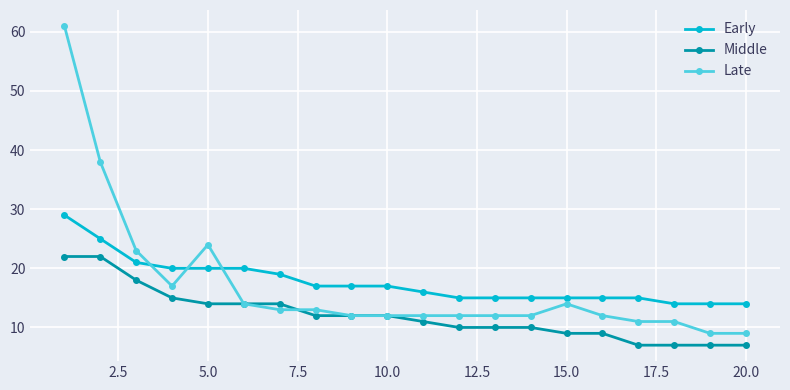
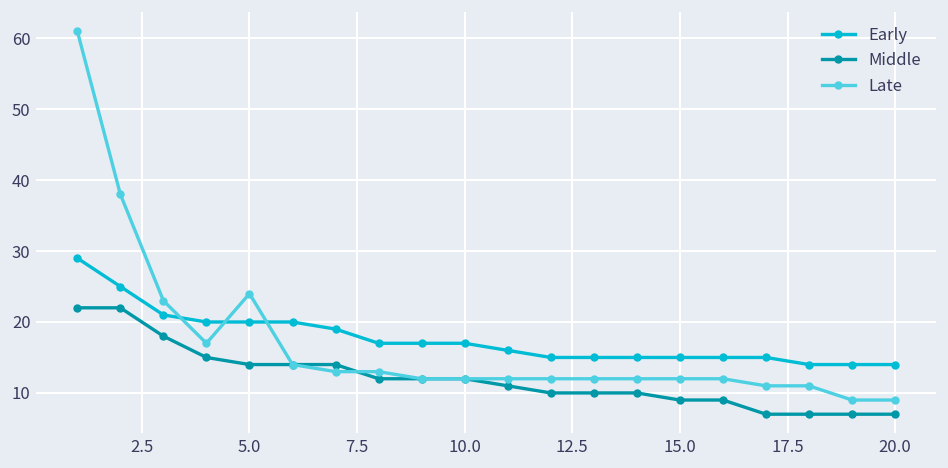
Late, 15.0: 14 -> 12
